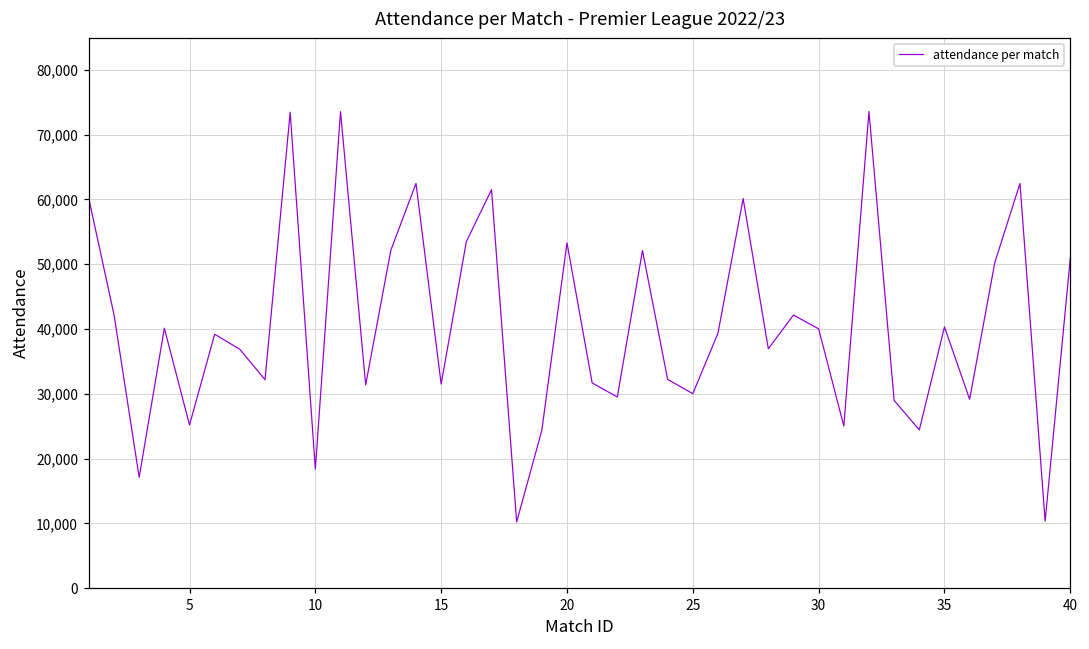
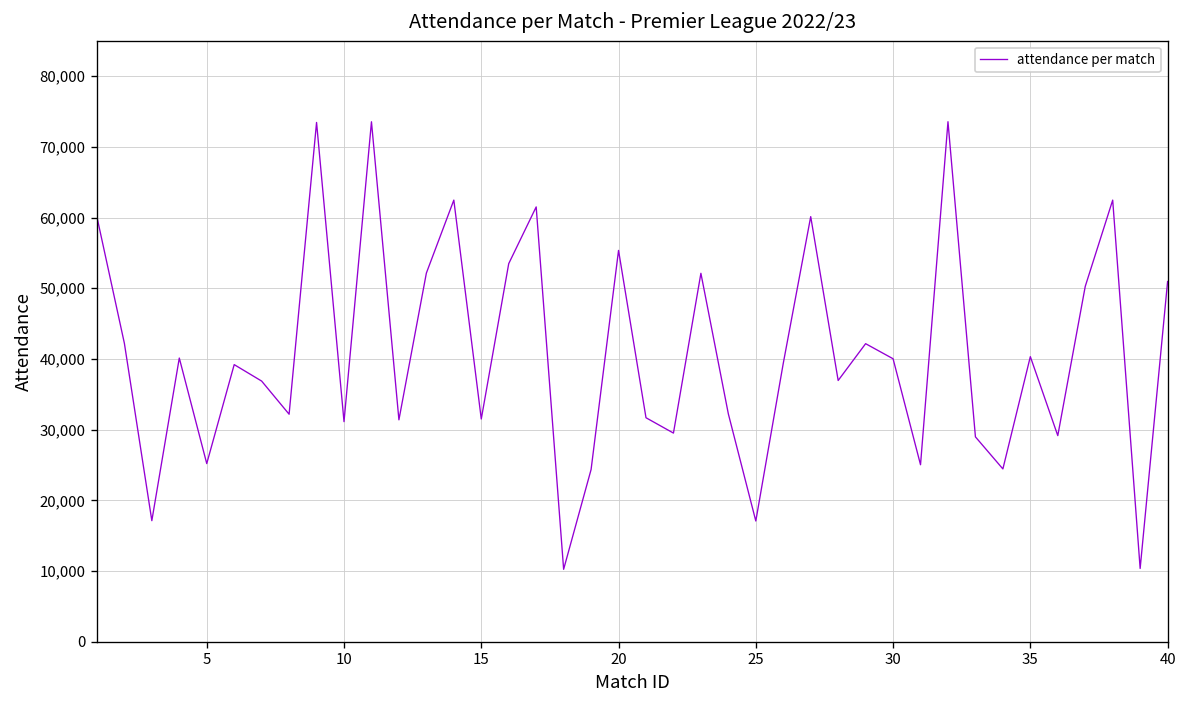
10: 18,000 -> 31,000
20: 53,000 -> 55,000
25: 30,000 -> 17,000
